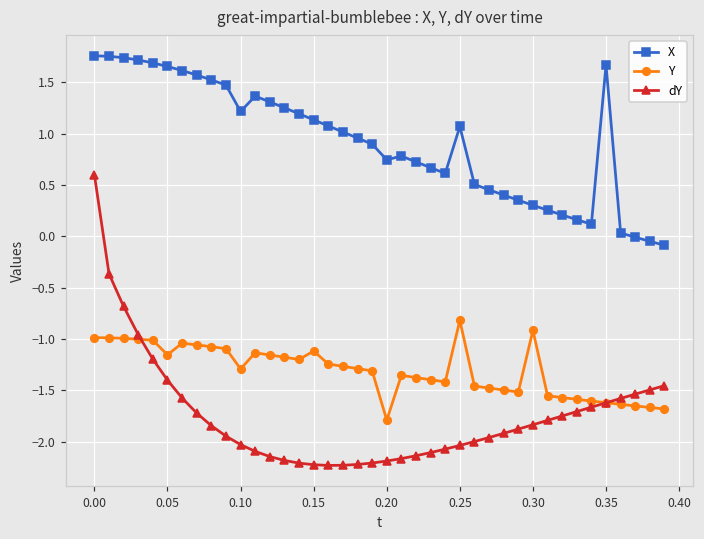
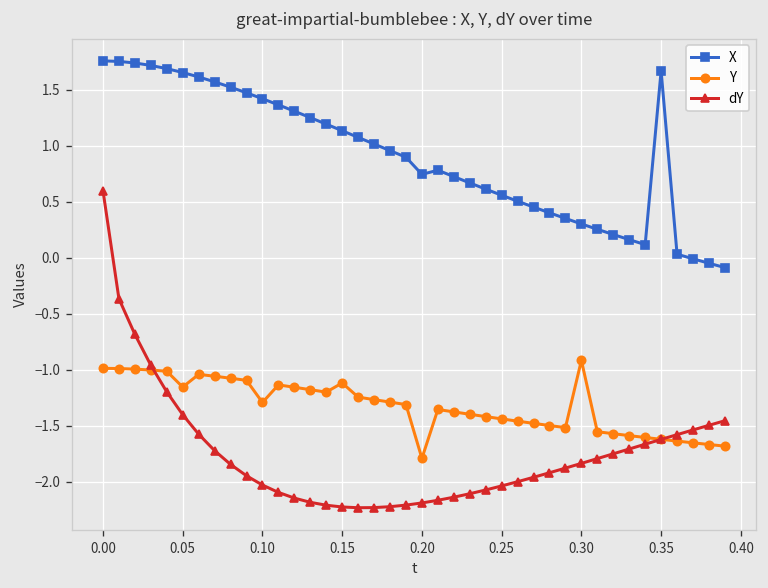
X, 0.10: 1.2 -> 1.4
X, 0.25: 1.1 -> 0.6
Y, 0.25: -0.8 -> -1.4
